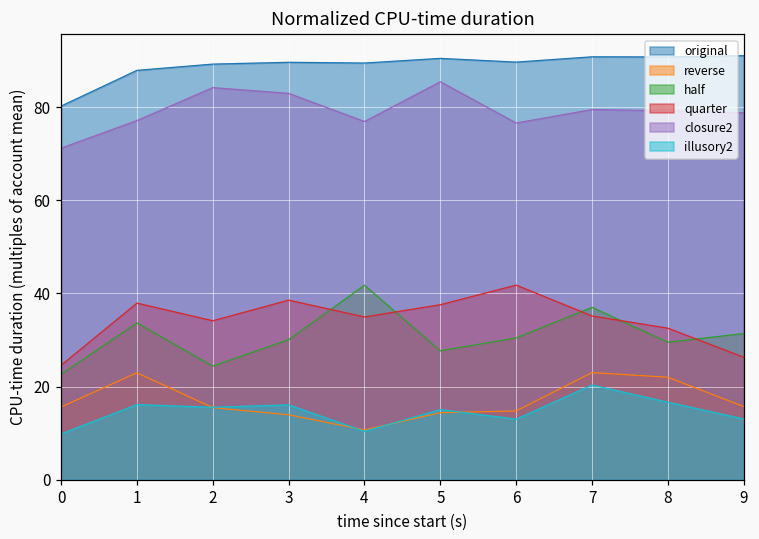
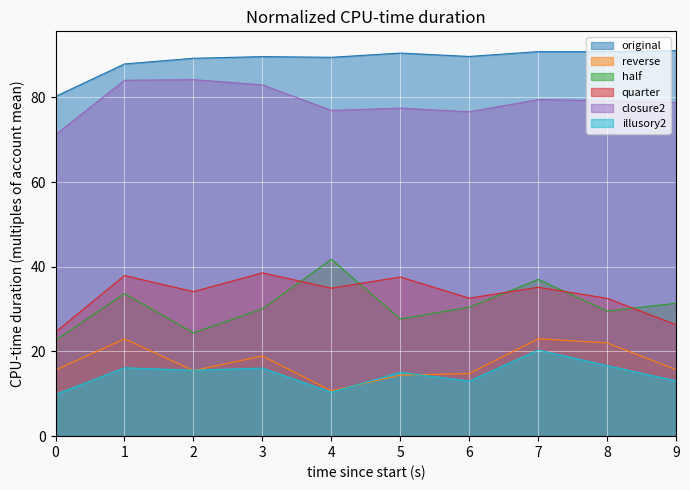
closure2, 1: 77 -> 84
reverse, 3: 14 -> 19
closure2, 5: 85 -> 77
quarter, 6: 42 -> 33
